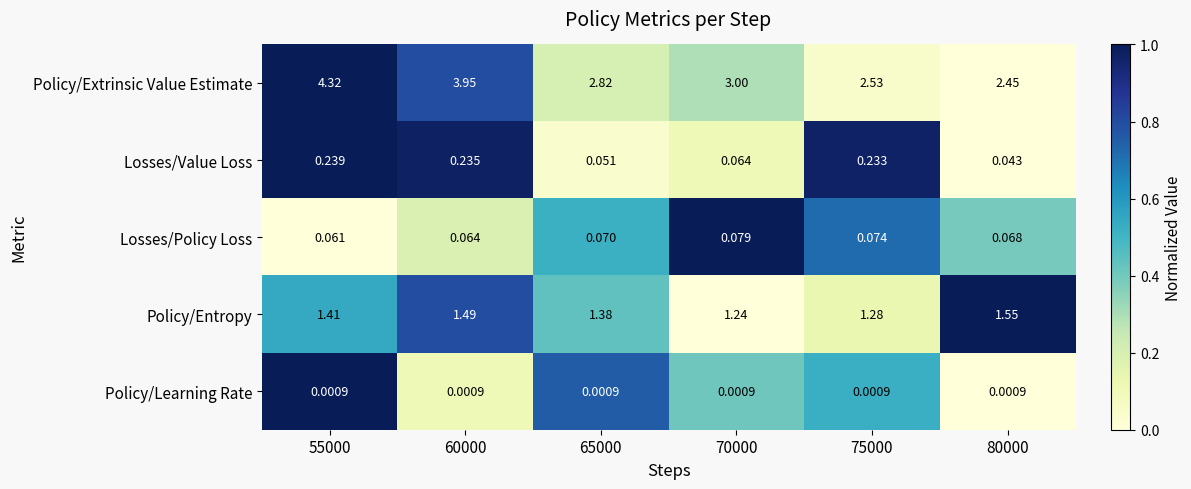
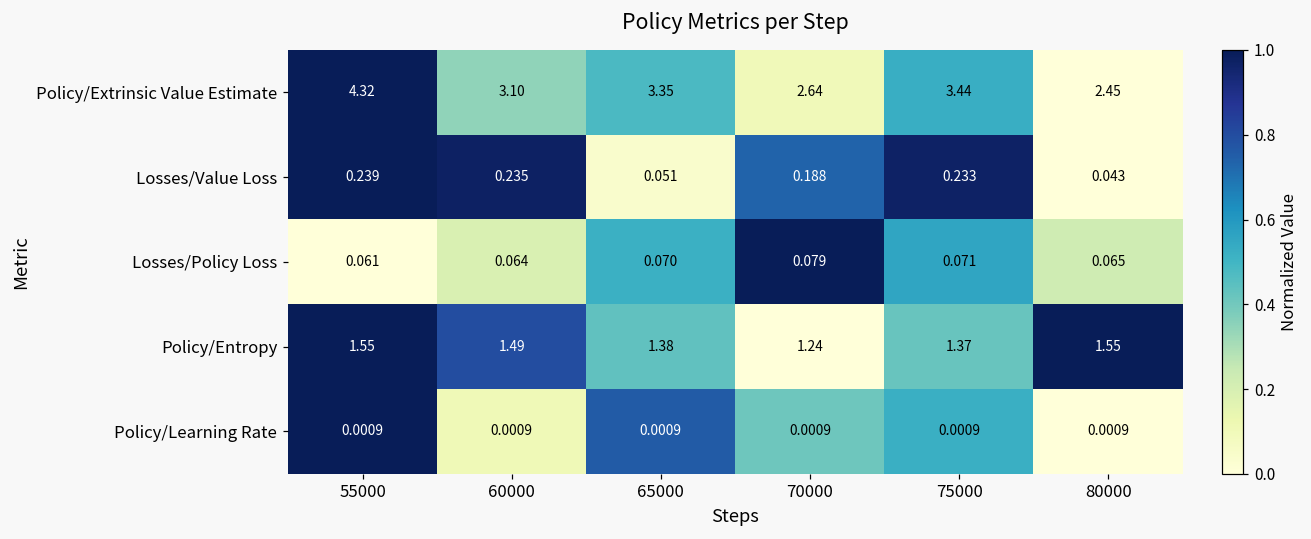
Policy/Extrinsic Value Estimate, 60000: 3.95 -> 3.10
Policy/Extrinsic Value Estimate, 65000: 2.82 -> 3.35
Policy/Extrinsic Value Estimate, 70000: 3.00 -> 2.64
Policy/Extrinsic Value Estimate, 75000: 2.53 -> 3.44
Losses/Value Loss, 70000: 0.064 -> 0.188
Losses/Policy Loss, 75000: 0.074 -> 0.071
Losses/Policy Loss, 80000: 0.068 -> 0.065
Policy/Entropy, 55000: 1.41 -> 1.55
Policy/Entropy, 75000: 1.28 -> 1.37
